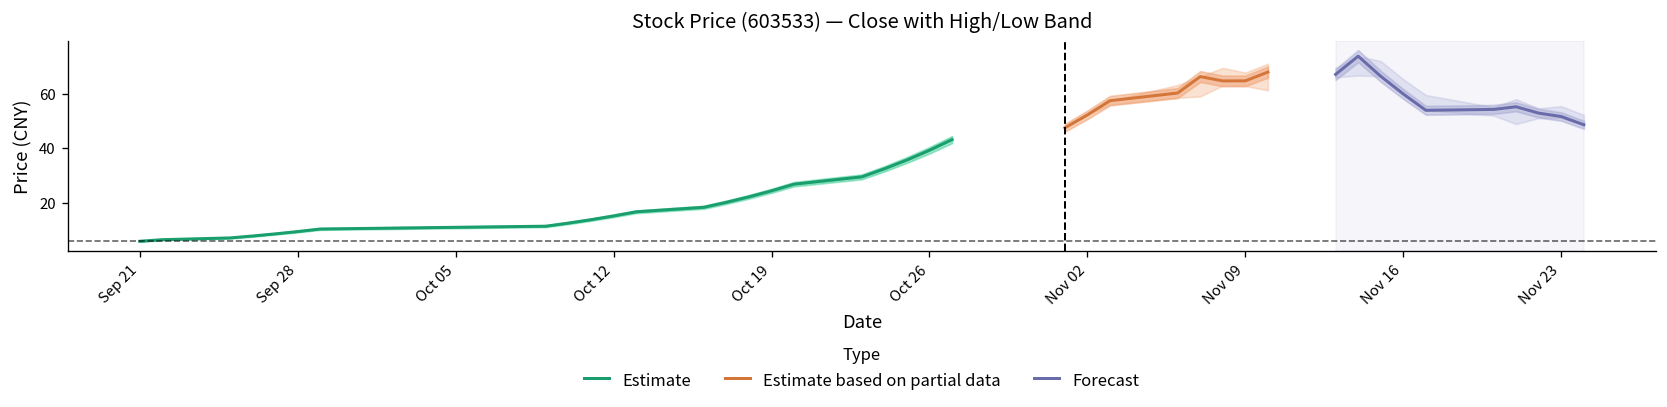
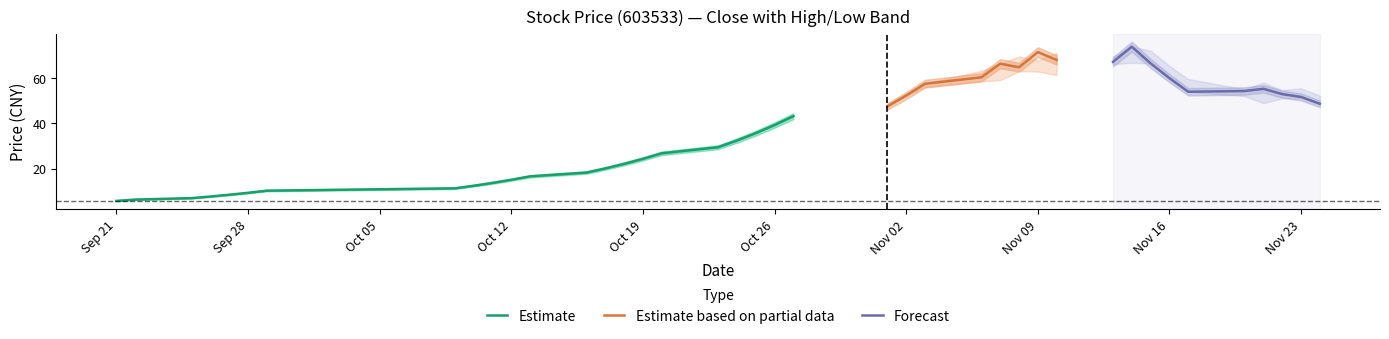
Estimate based on partial data, Nov 09: 65 -> 71
